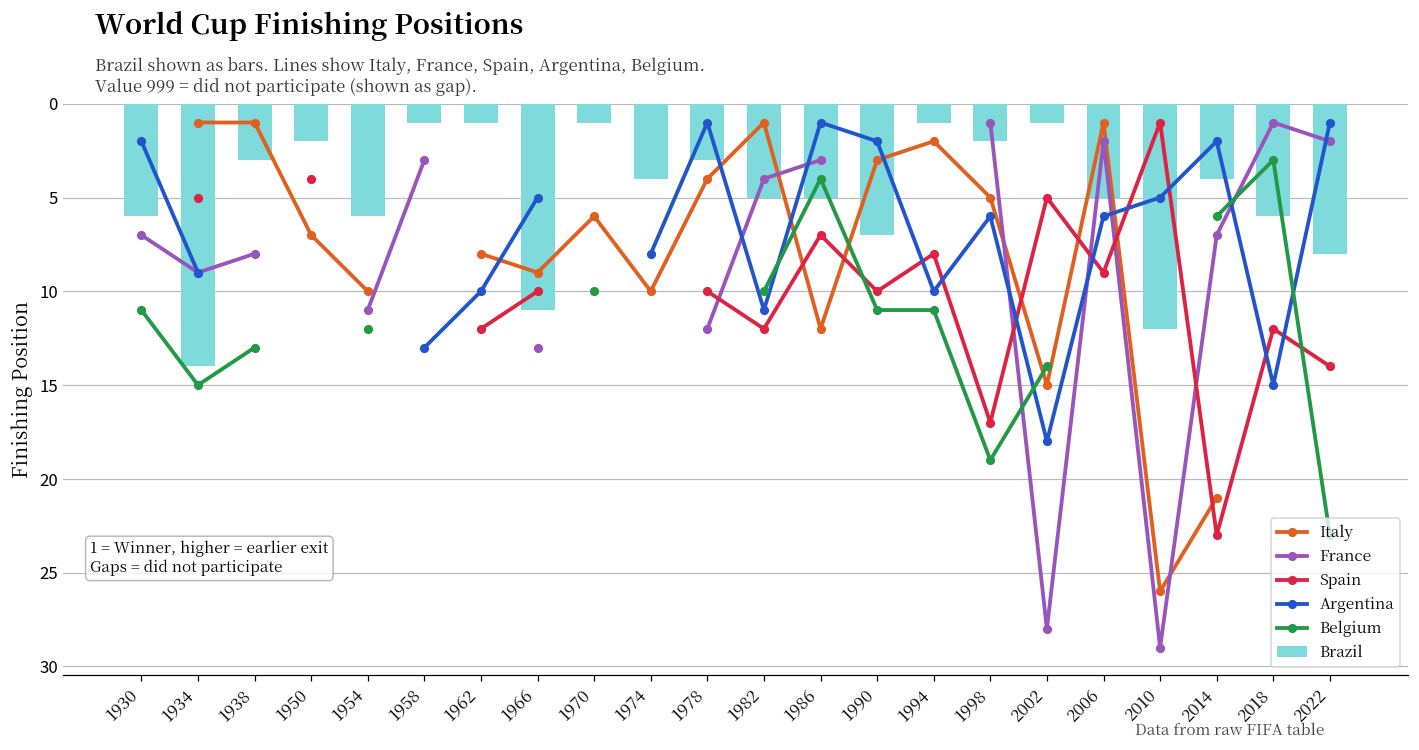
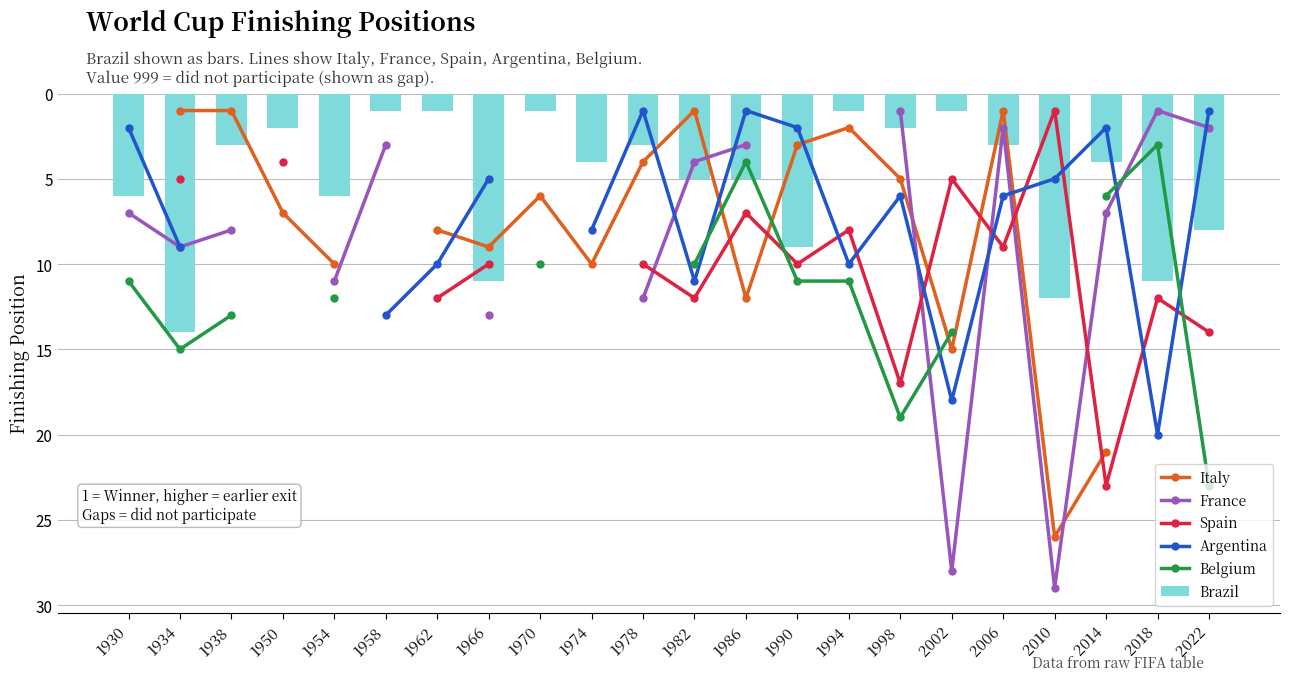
Brazil, 1990: 7 -> 9
Brazil, 2006: 5 -> 3
Brazil, 2018: 6 -> 11
Argentina, 2018: 15 -> 20
